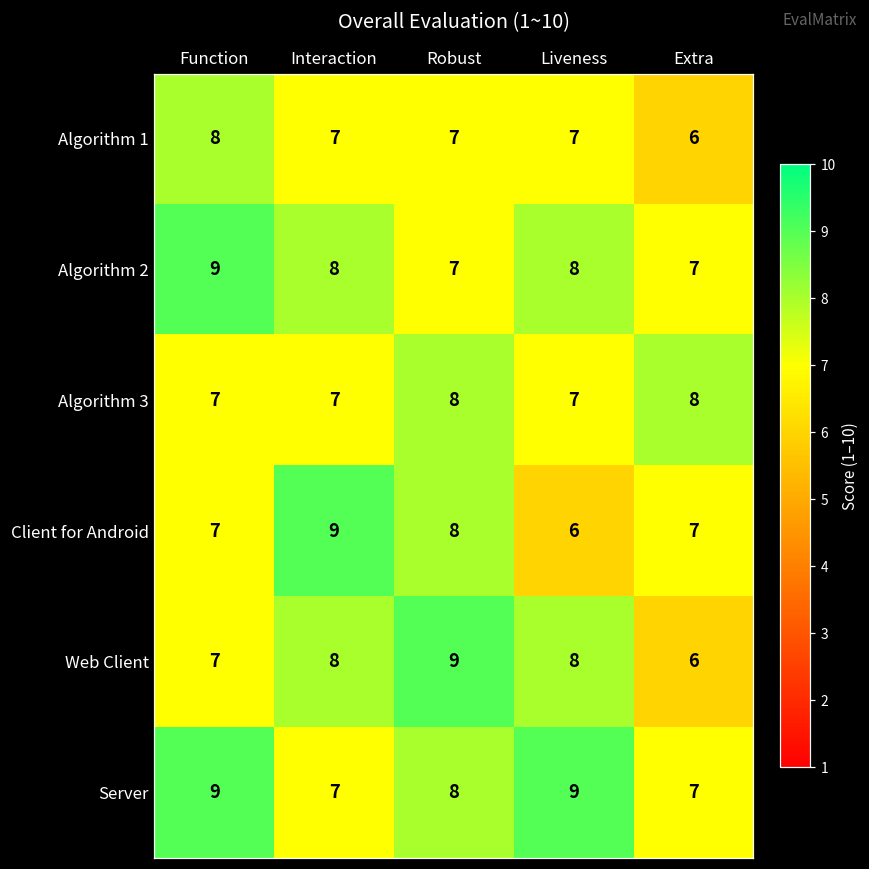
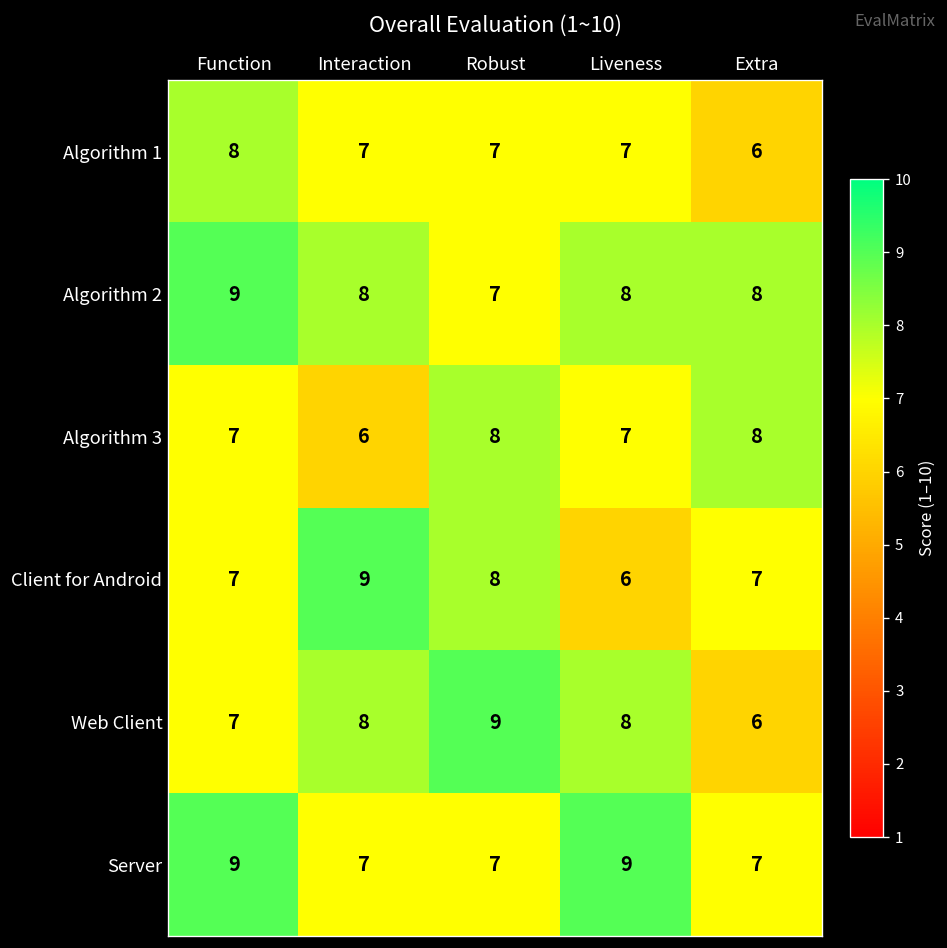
Algorithm 2, Extra: 7 -> 8
Algorithm 3, Interaction: 7 -> 6
Server, Robust: 8 -> 7
